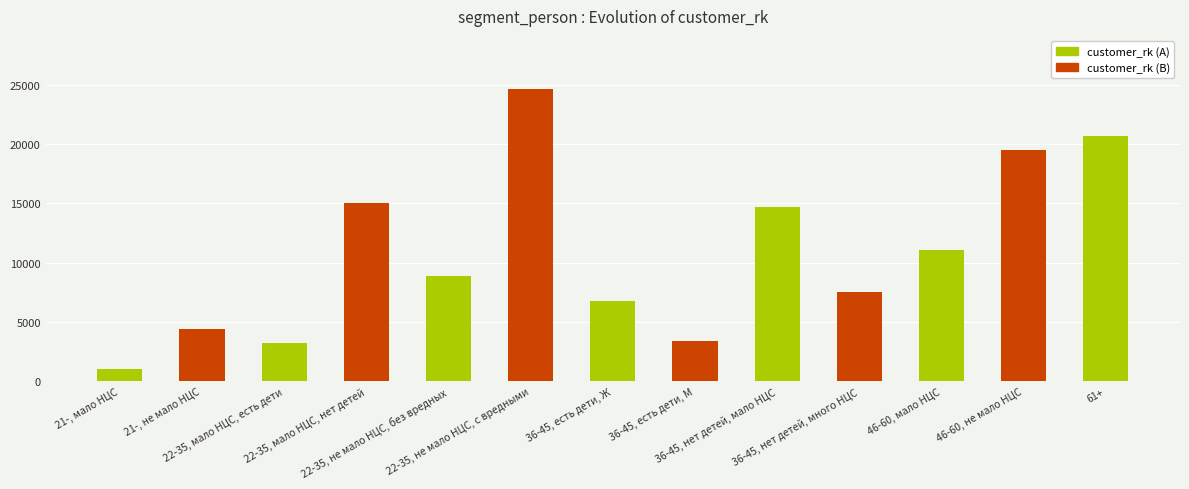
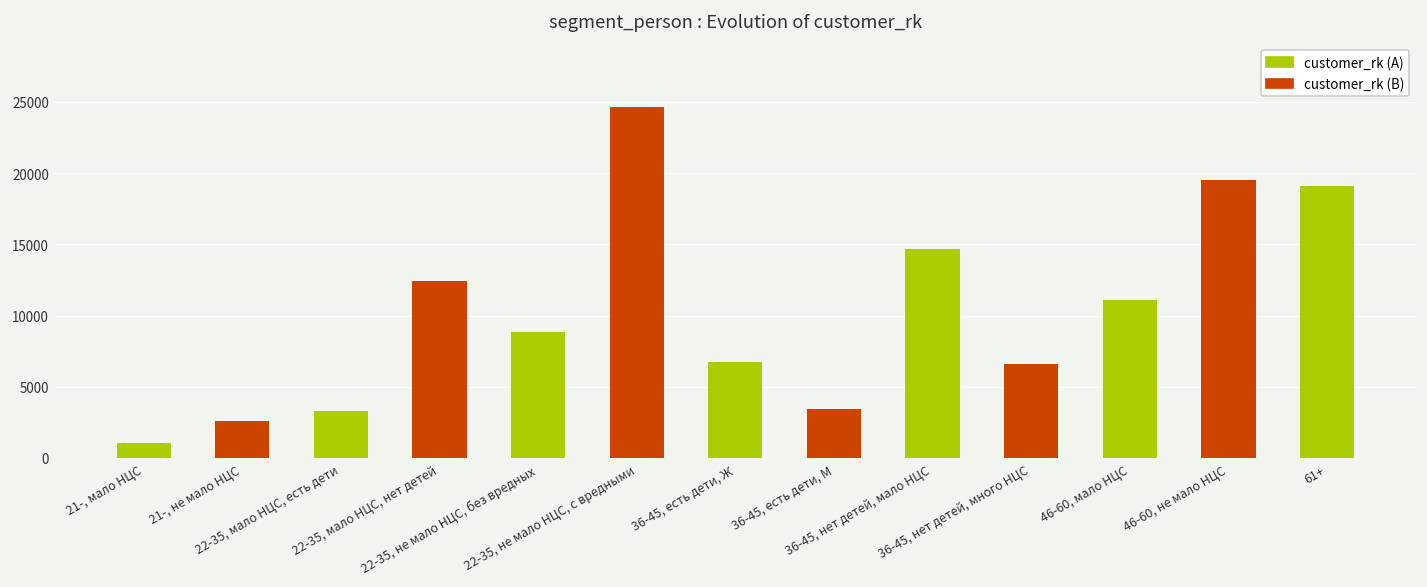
customer_rk (B), 21-, не мало НЦС: 4400 -> 2600
customer_rk (B), 22-35, мало НЦС, нет детей: 15100 -> 12400
customer_rk (B), 36-45, нет детей, много НЦС: 7600 -> 6600
customer_rk (A), 61+: 20700 -> 19100
